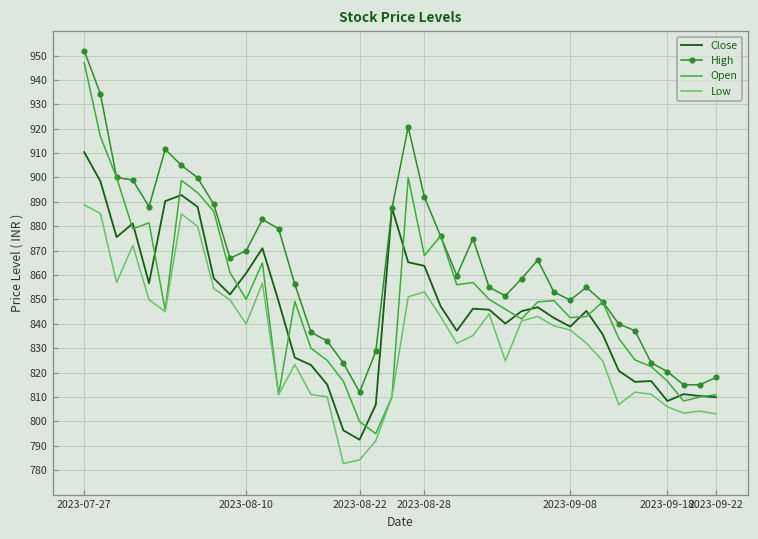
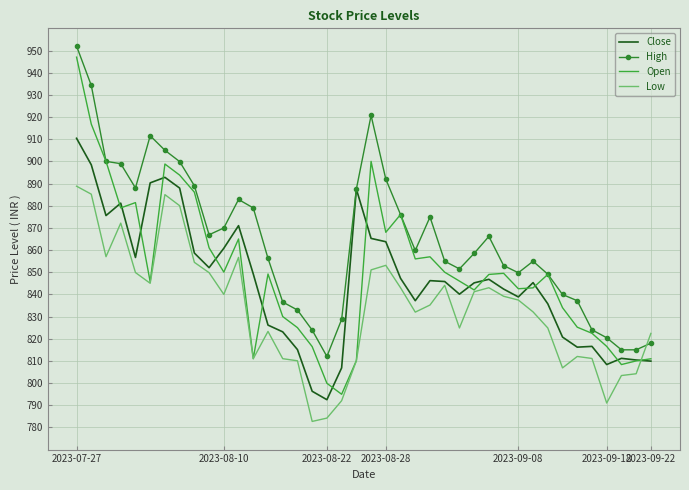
Low, 2023-09-18: 806 -> 791
Low, 2023-09-22: 803 -> 822
